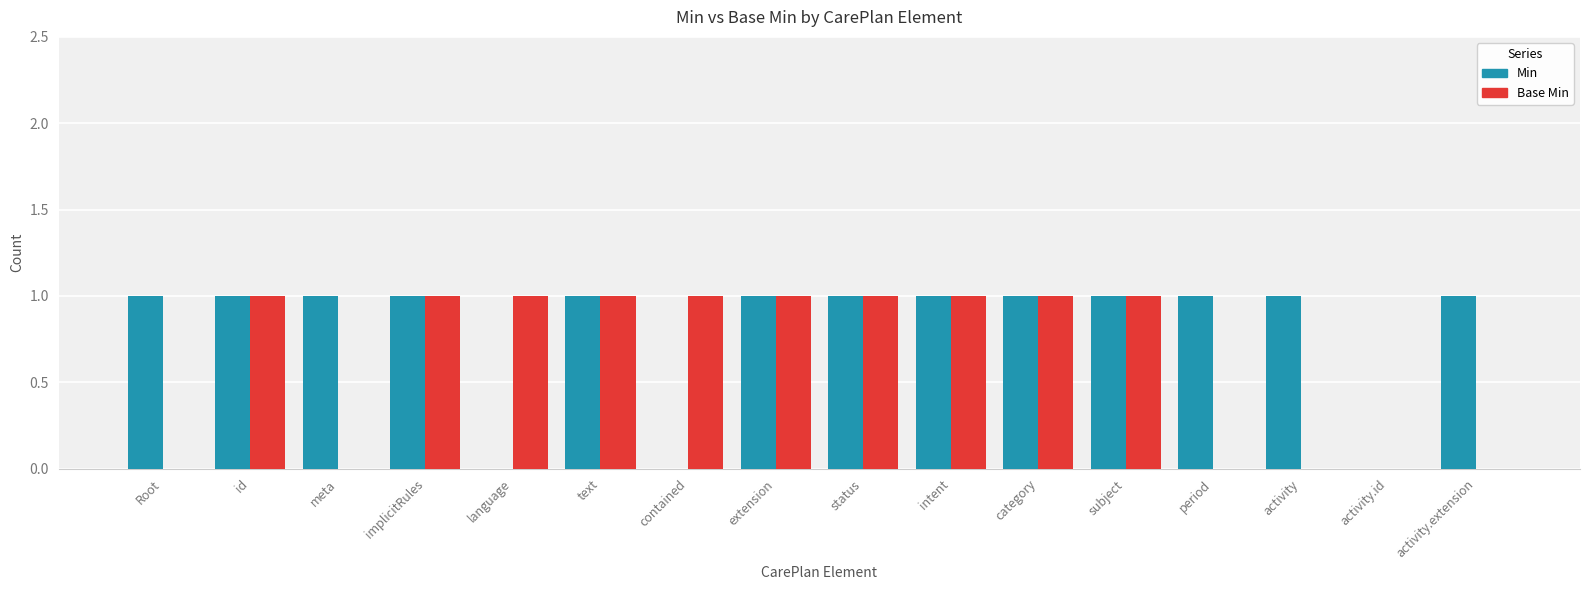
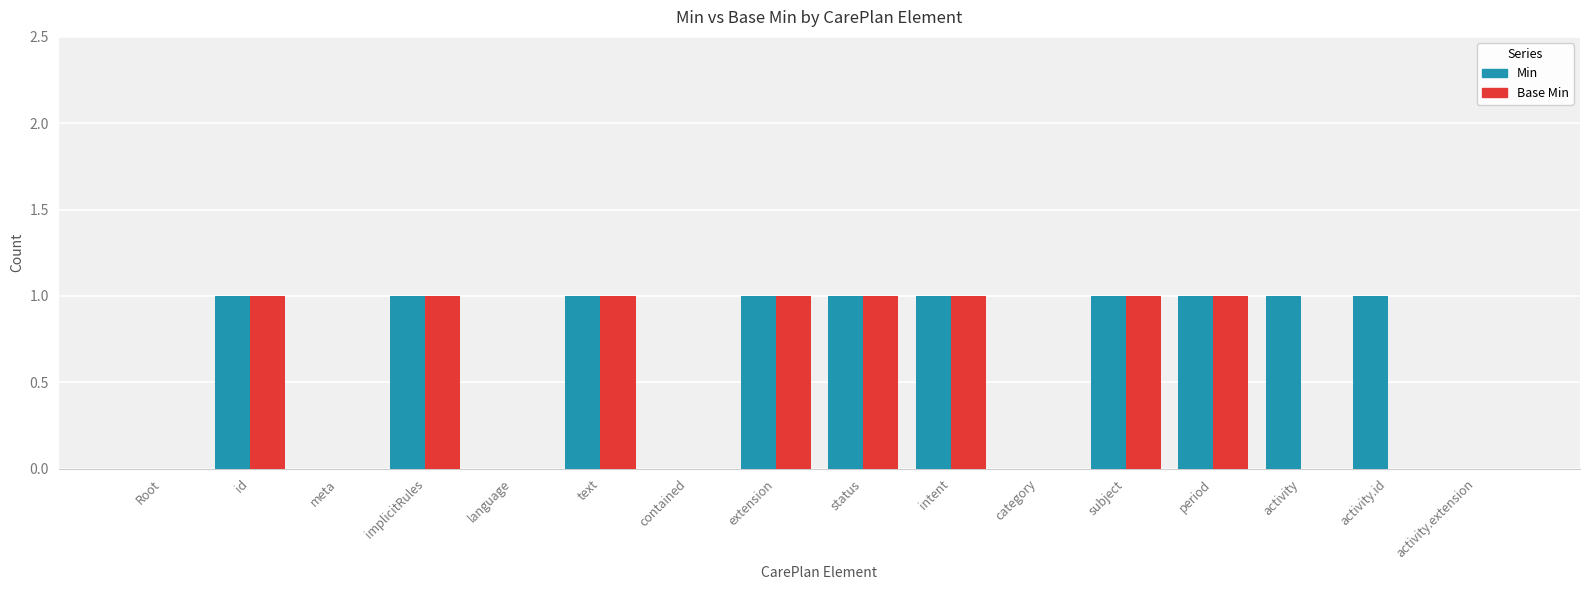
Min, Root: 1 -> 0
Min, meta: 1 -> 0
Base Min, language: 1 -> 0
Base Min, contained: 1 -> 0
Min, category: 1 -> 0
Base Min, category: 1 -> 0
Base Min, period: 0 -> 1
Min, activity.id: 0 -> 1
Min, activity.extension: 1 -> 0
